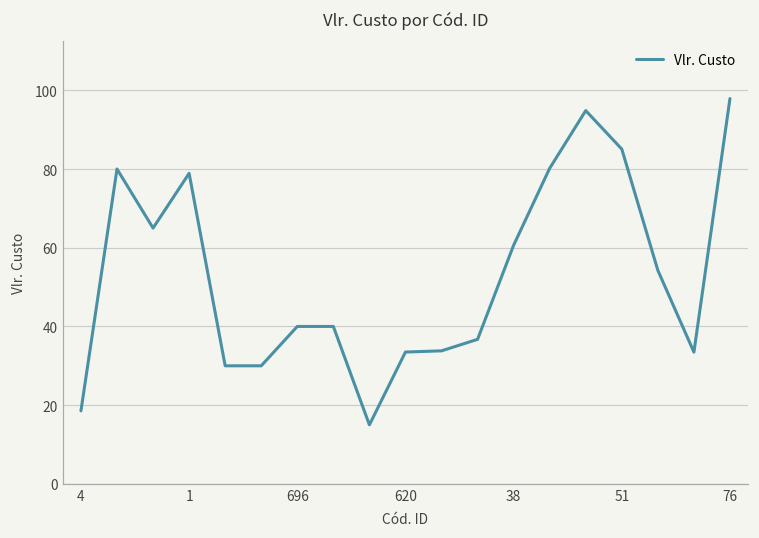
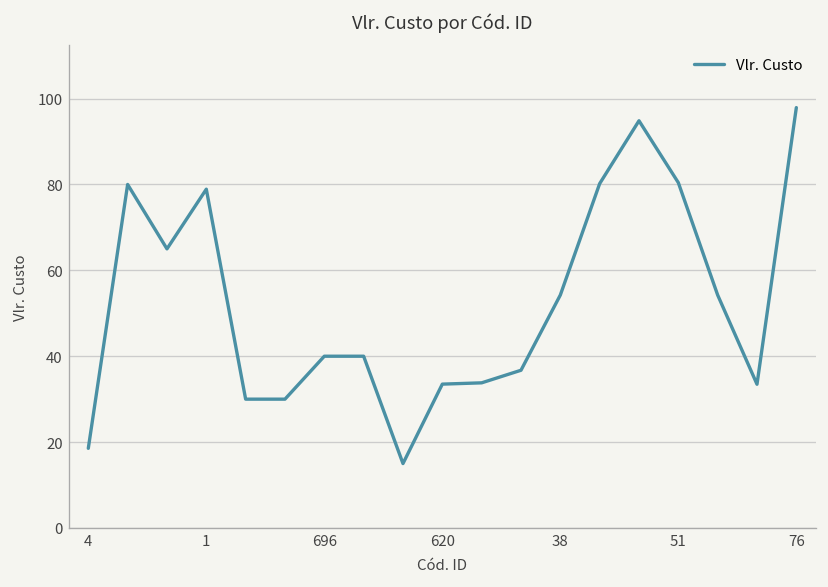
38: 61 -> 54
51: 85 -> 80
